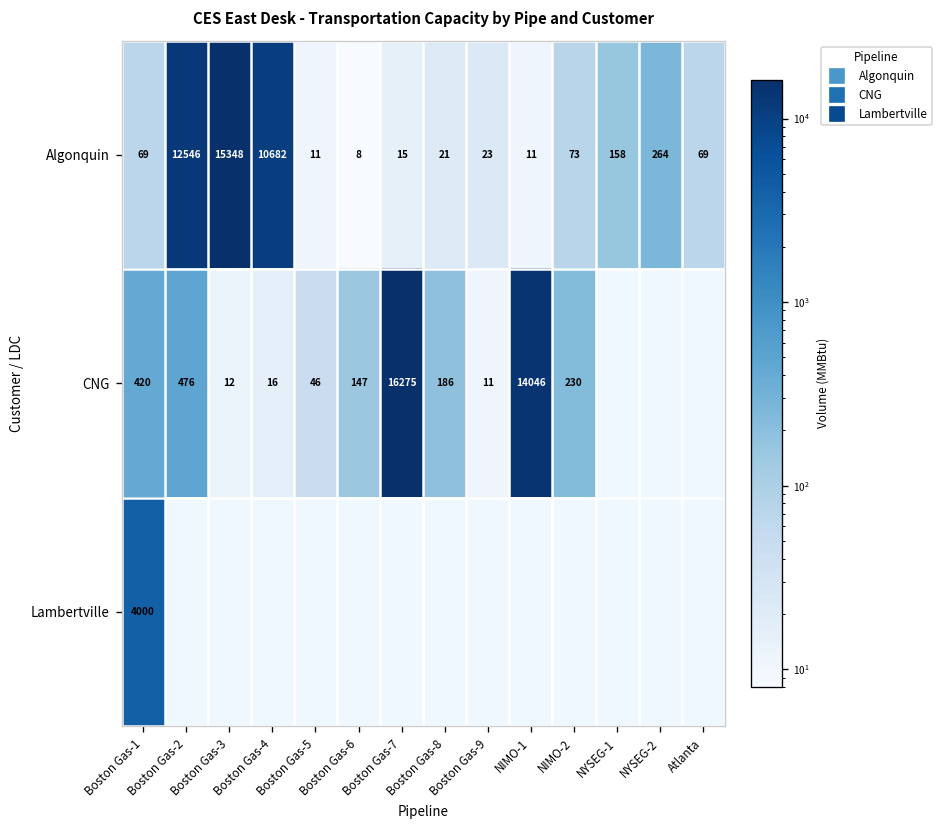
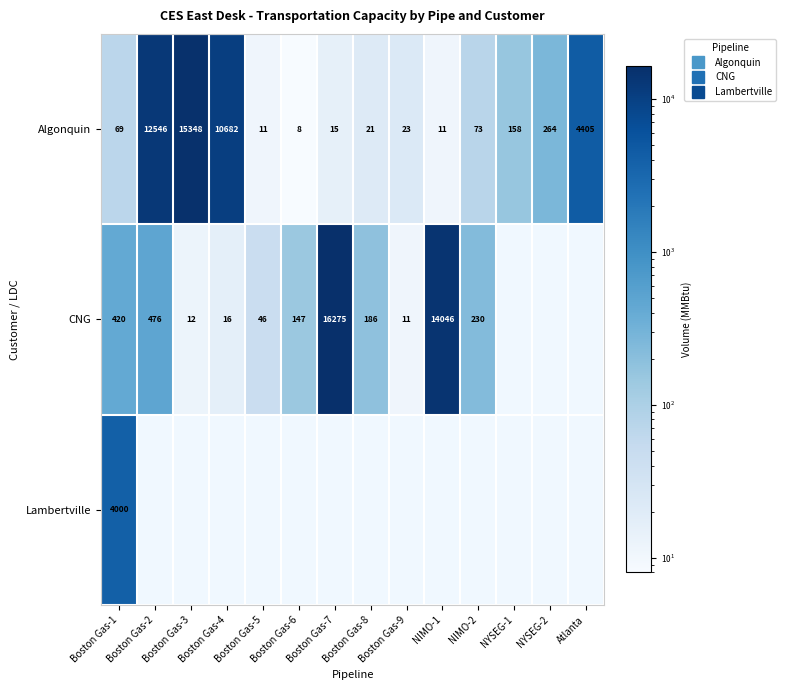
Algonquin, Atlanta: 69 -> 4405
